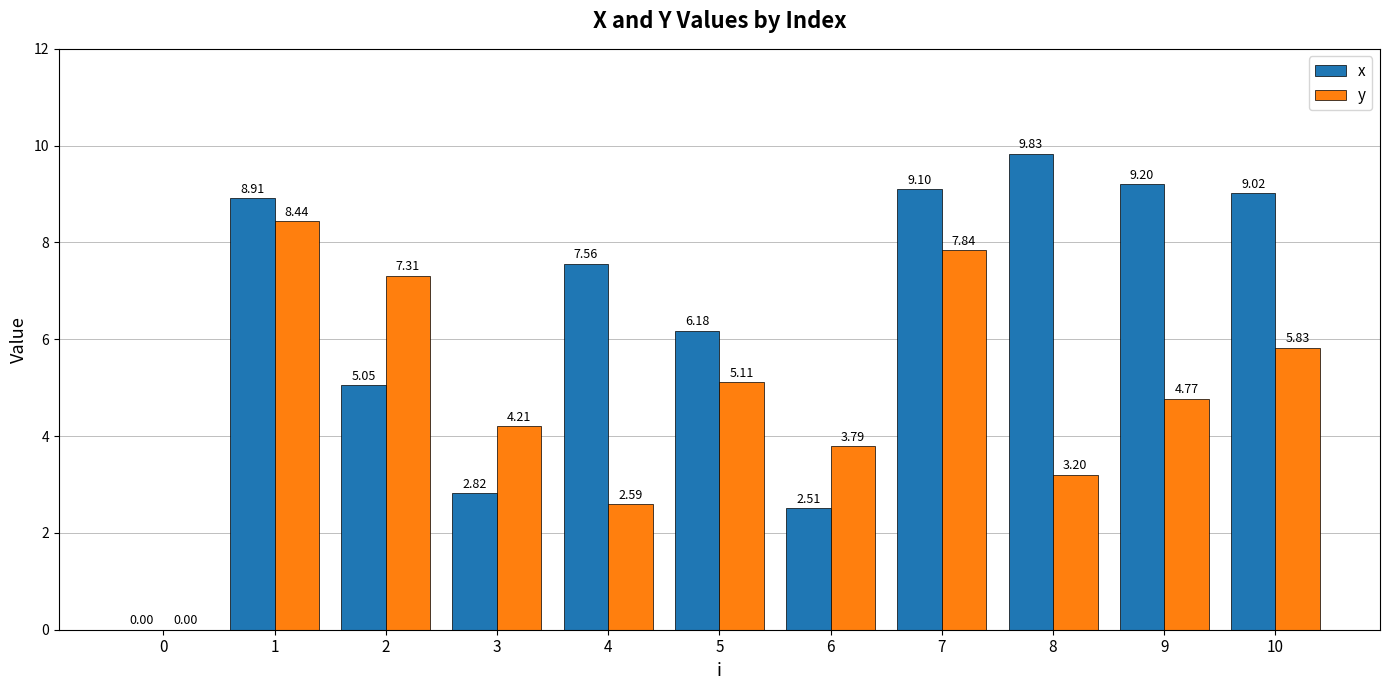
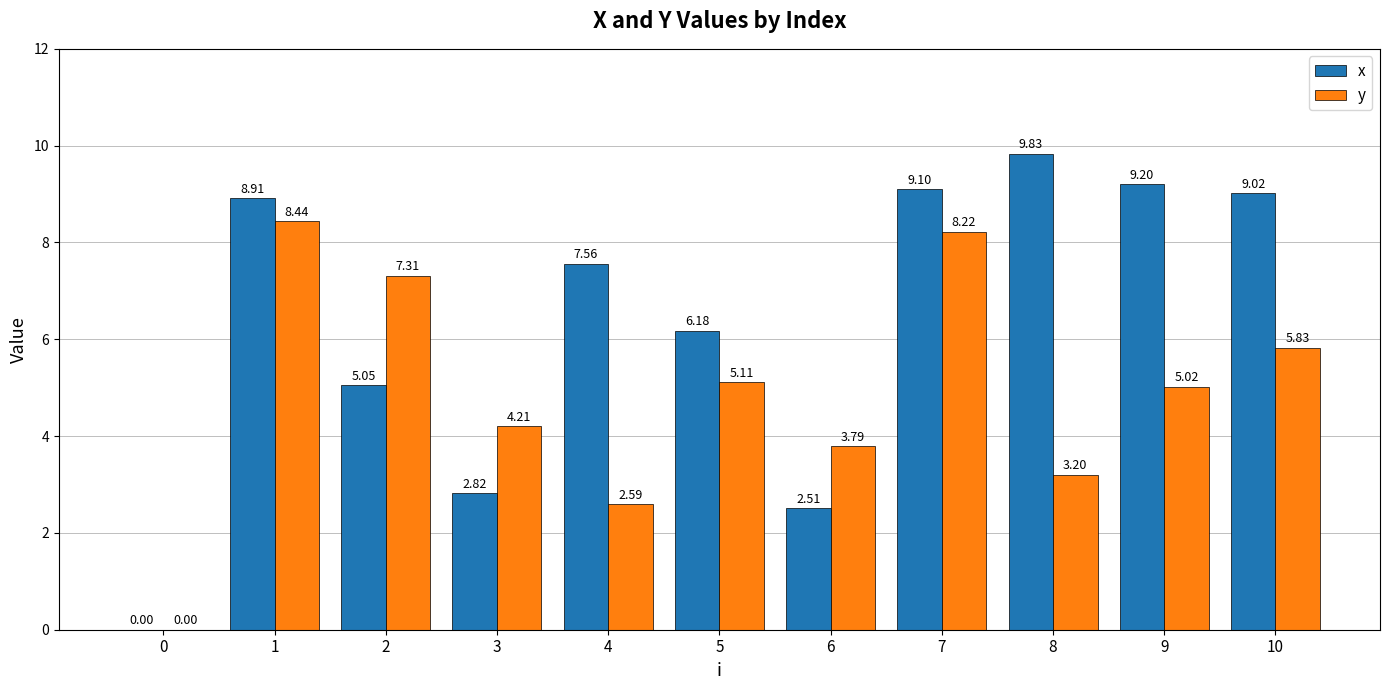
y, 7: 7.84 -> 8.22
y, 9: 4.77 -> 5.02
